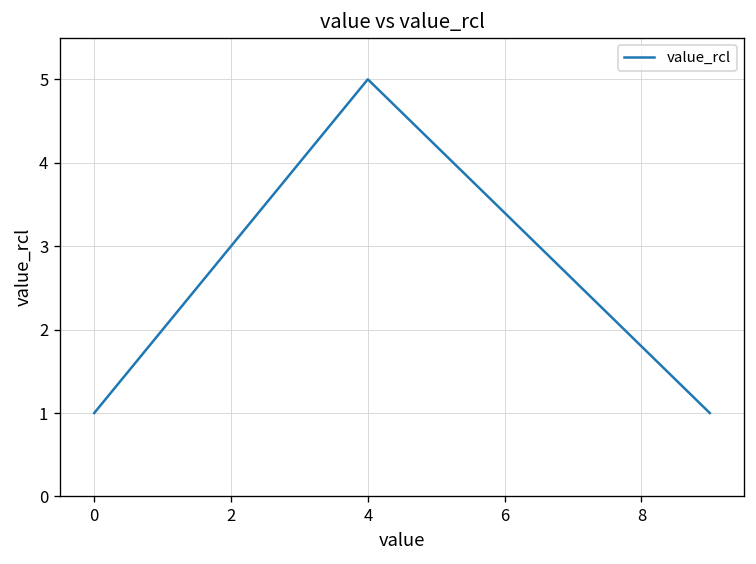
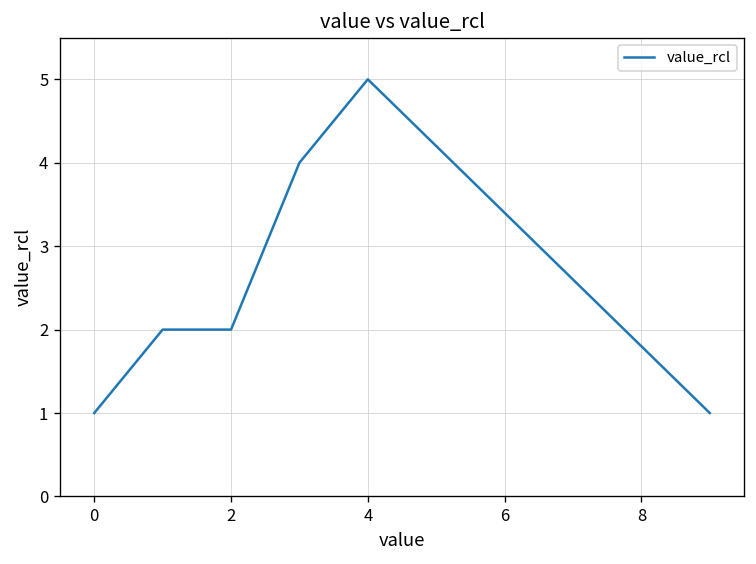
2: 3 -> 2
